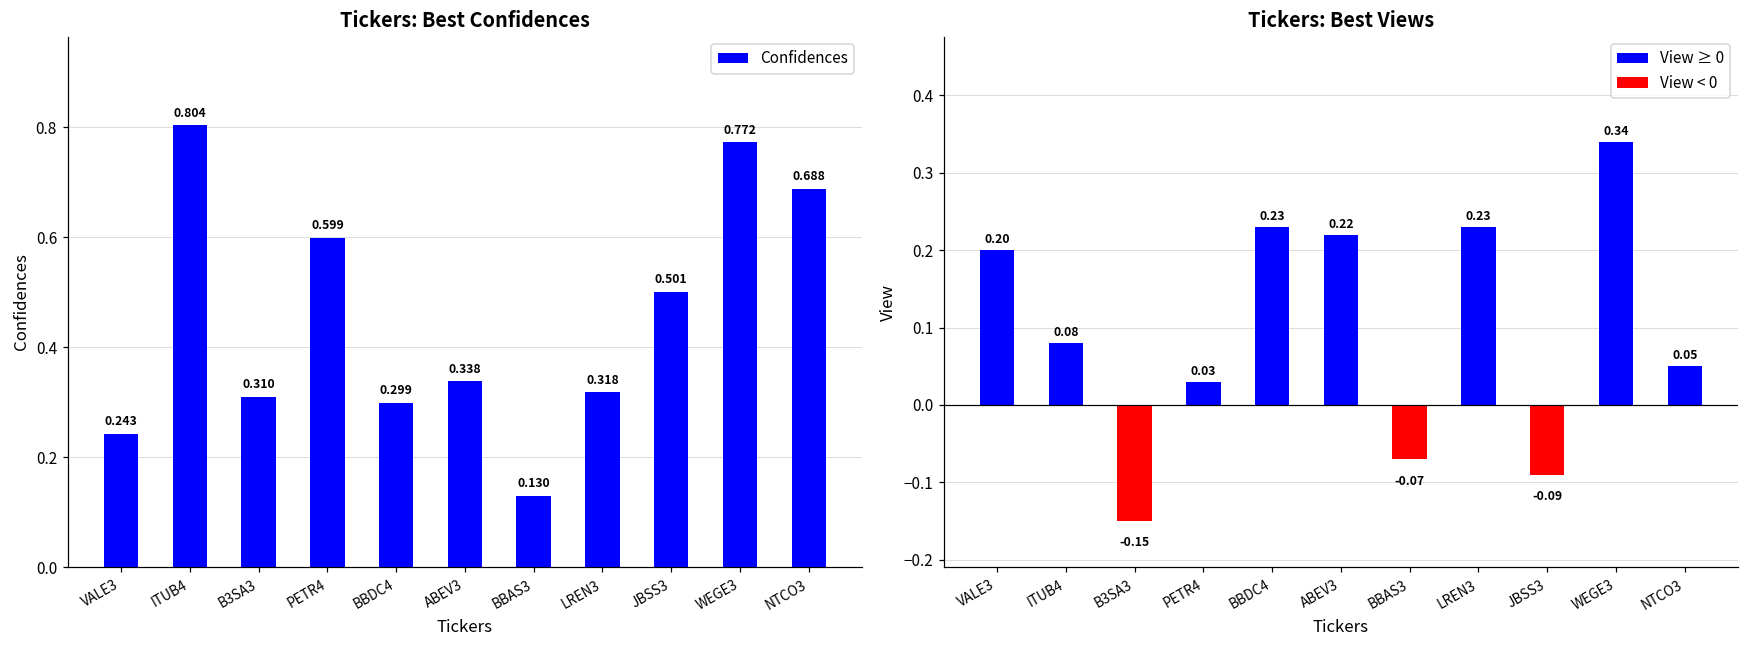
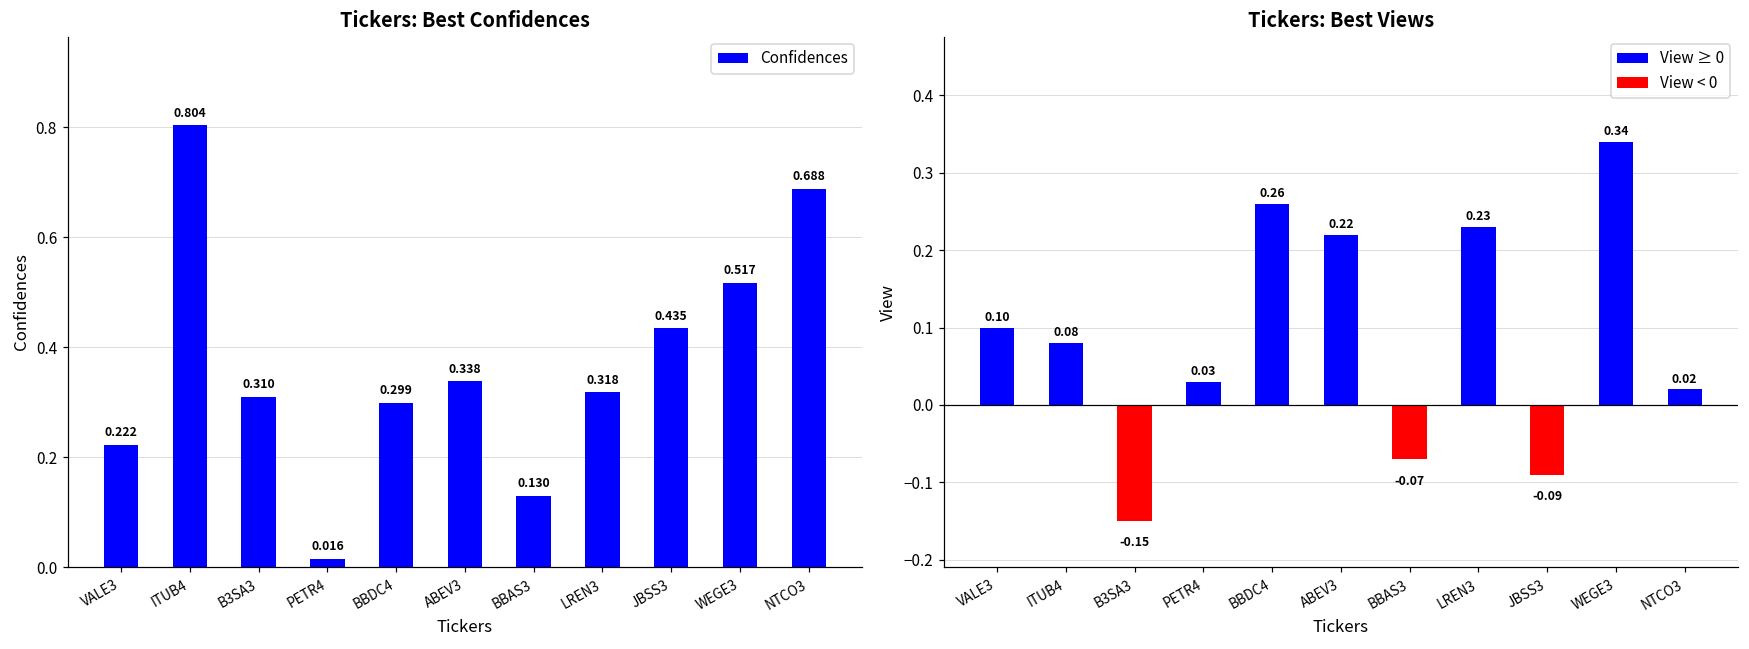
Tickers: Best Confidences, VALE3: 0.243 -> 0.222
Tickers: Best Confidences, PETR4: 0.599 -> 0.016
Tickers: Best Confidences, JBSS3: 0.501 -> 0.435
Tickers: Best Confidences, WEGE3: 0.772 -> 0.517
Tickers: Best Views, VALE3: 0.20 -> 0.10
Tickers: Best Views, BBDC4: 0.23 -> 0.26
Tickers: Best Views, NTCO3: 0.05 -> 0.02
